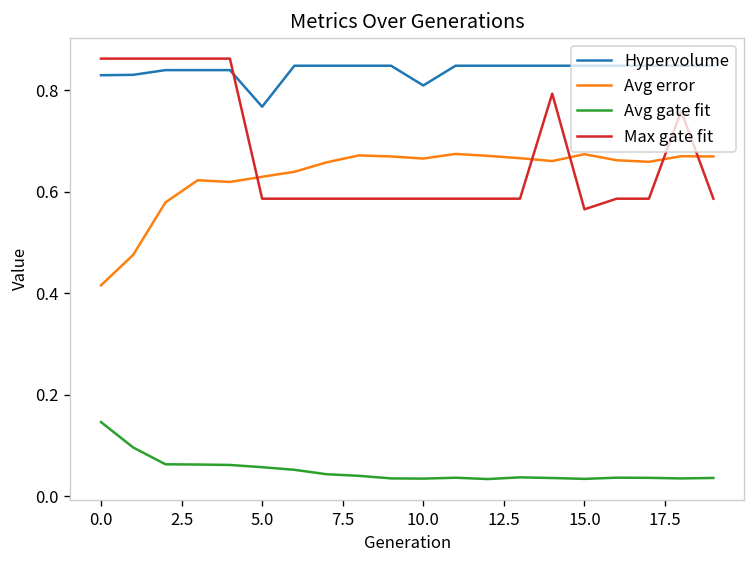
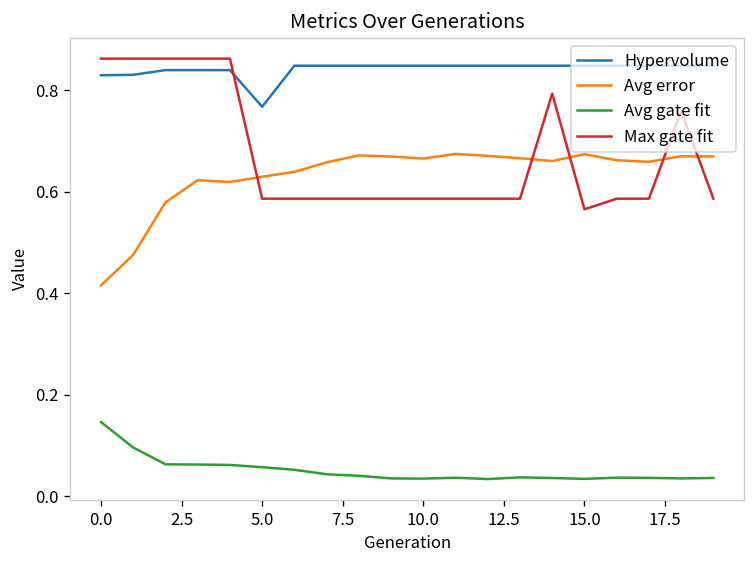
Hypervolume, 10.0: 0.81 -> 0.85
